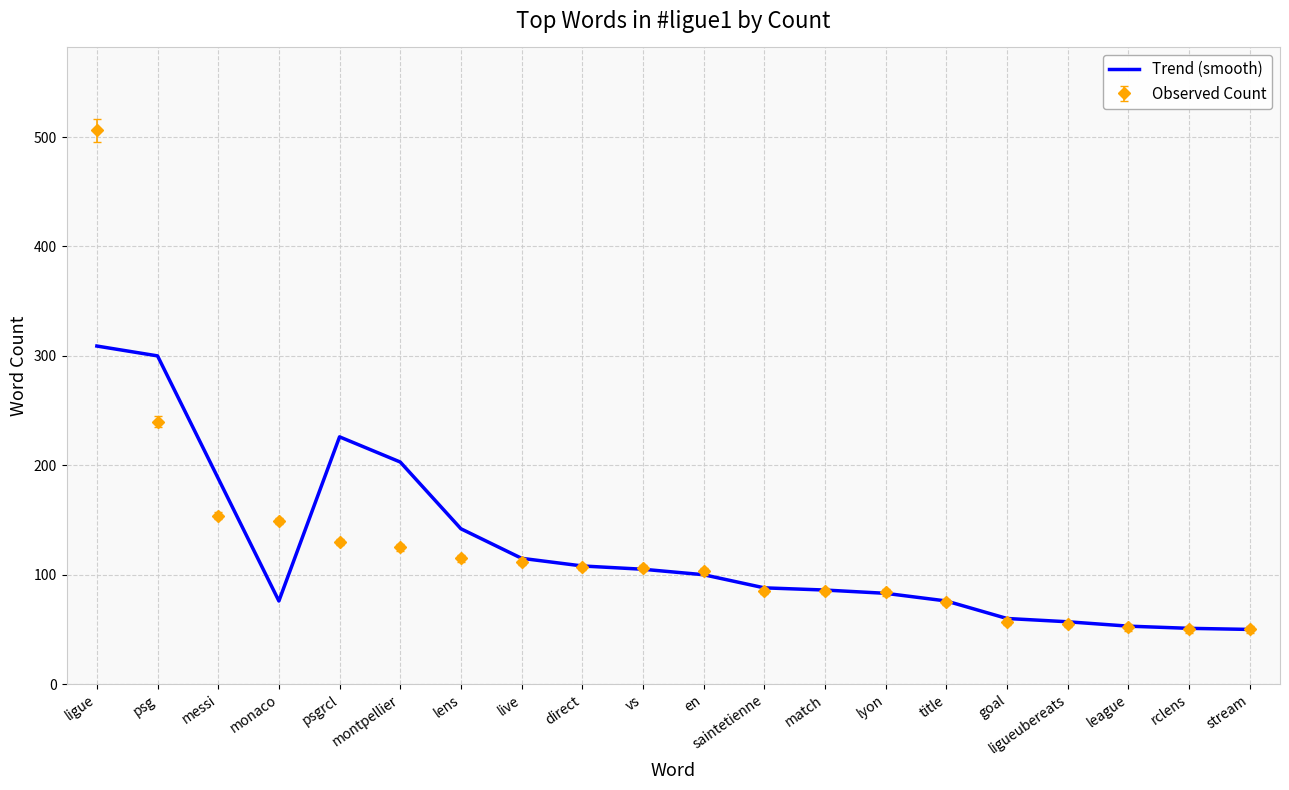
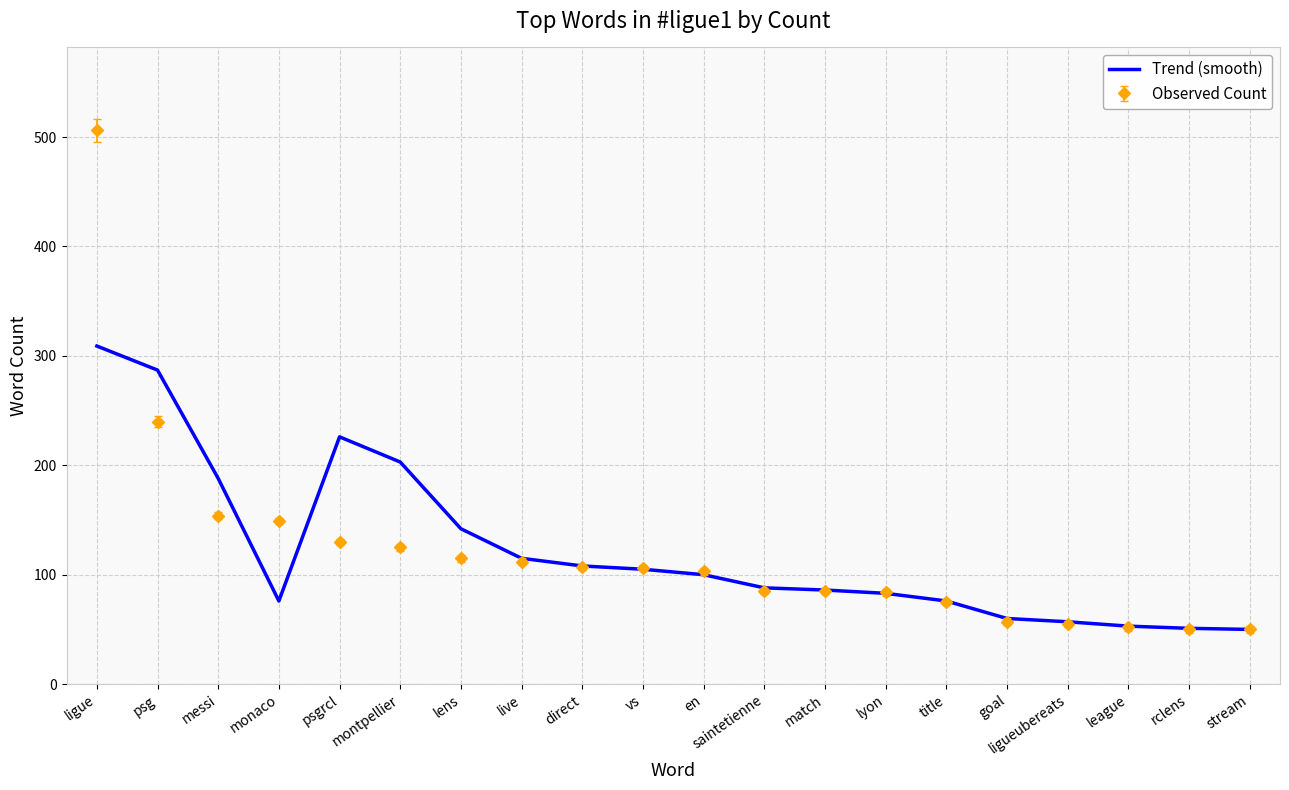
Trend (smooth), psg: 300 -> 287
